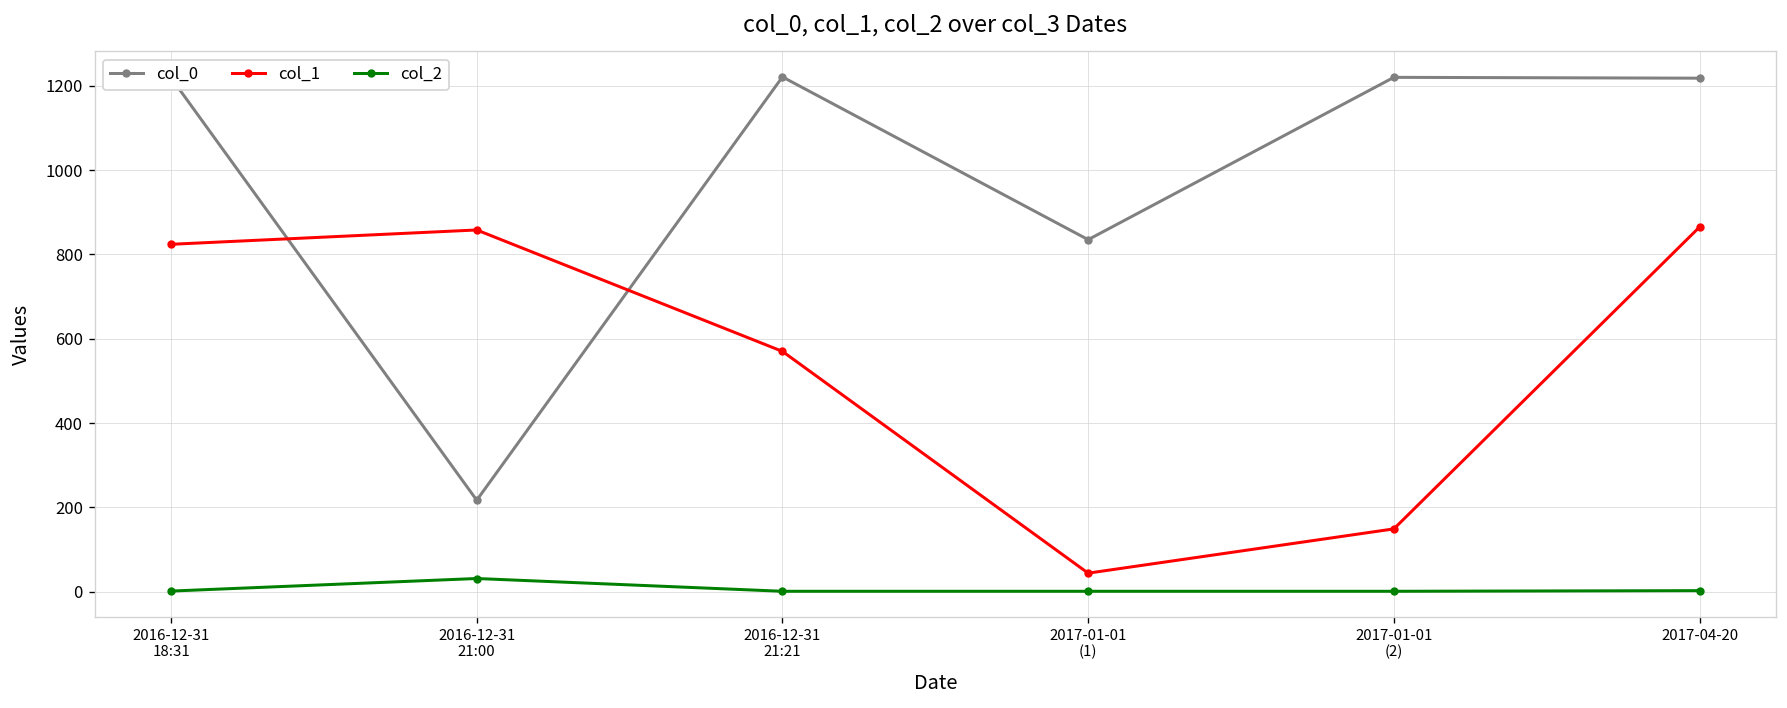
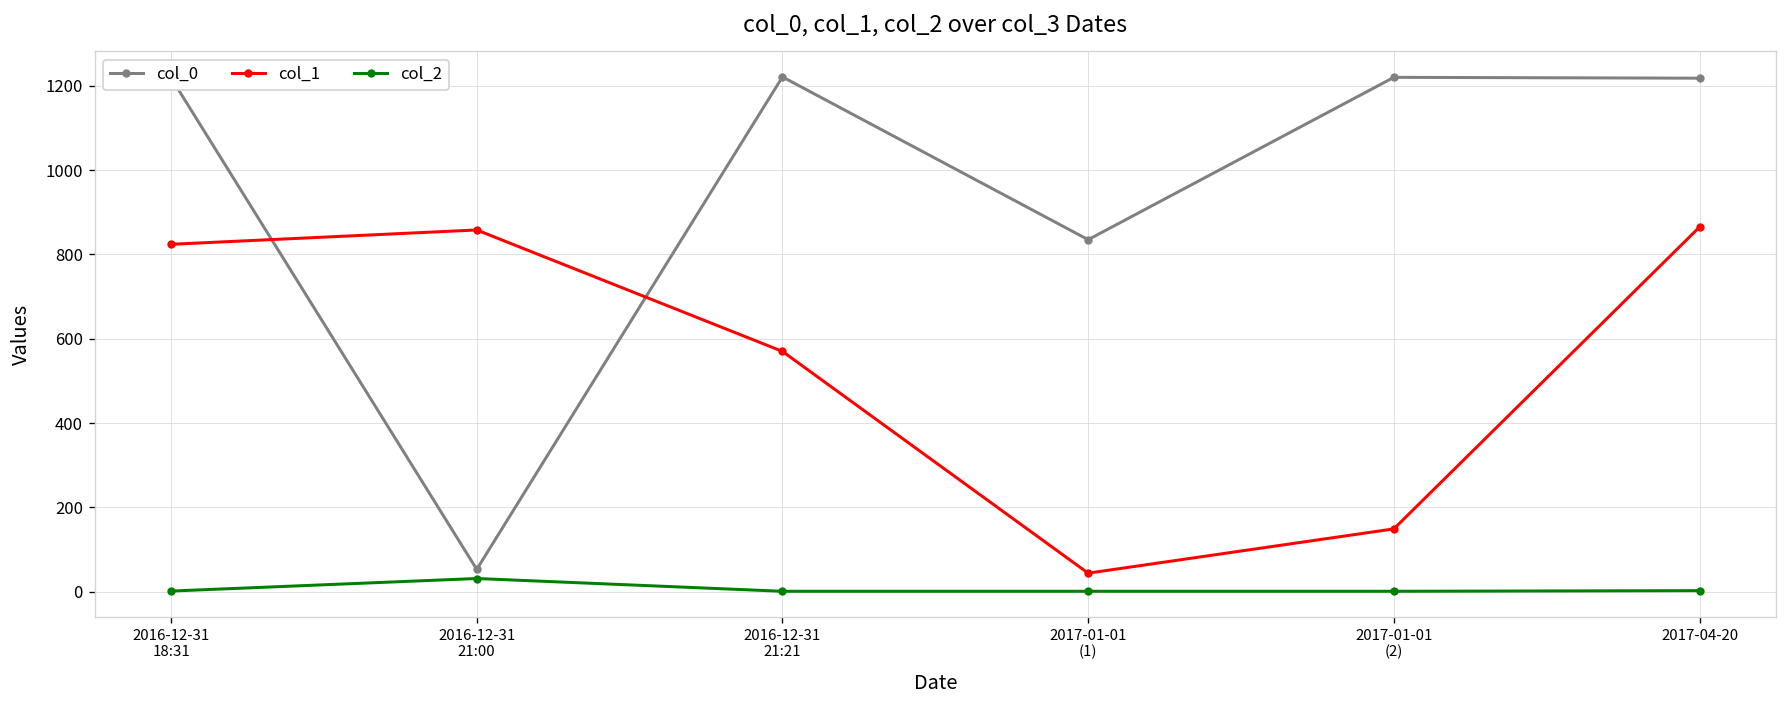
col_0, 2016-12-31 21:00: 220 -> 50
